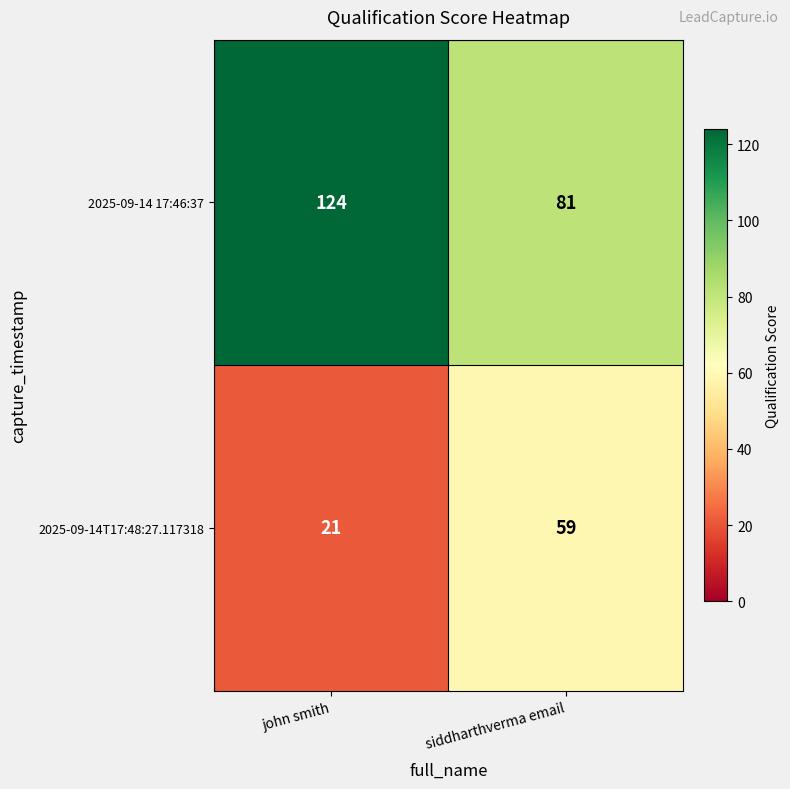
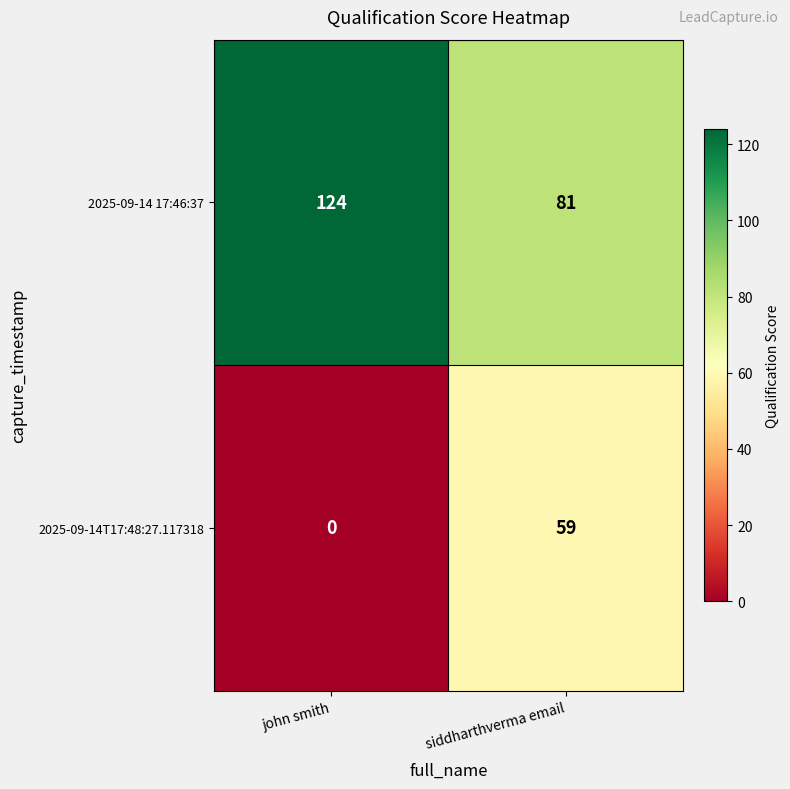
2025-09-14T17:48:27.117318, john smith: 21 -> 0
